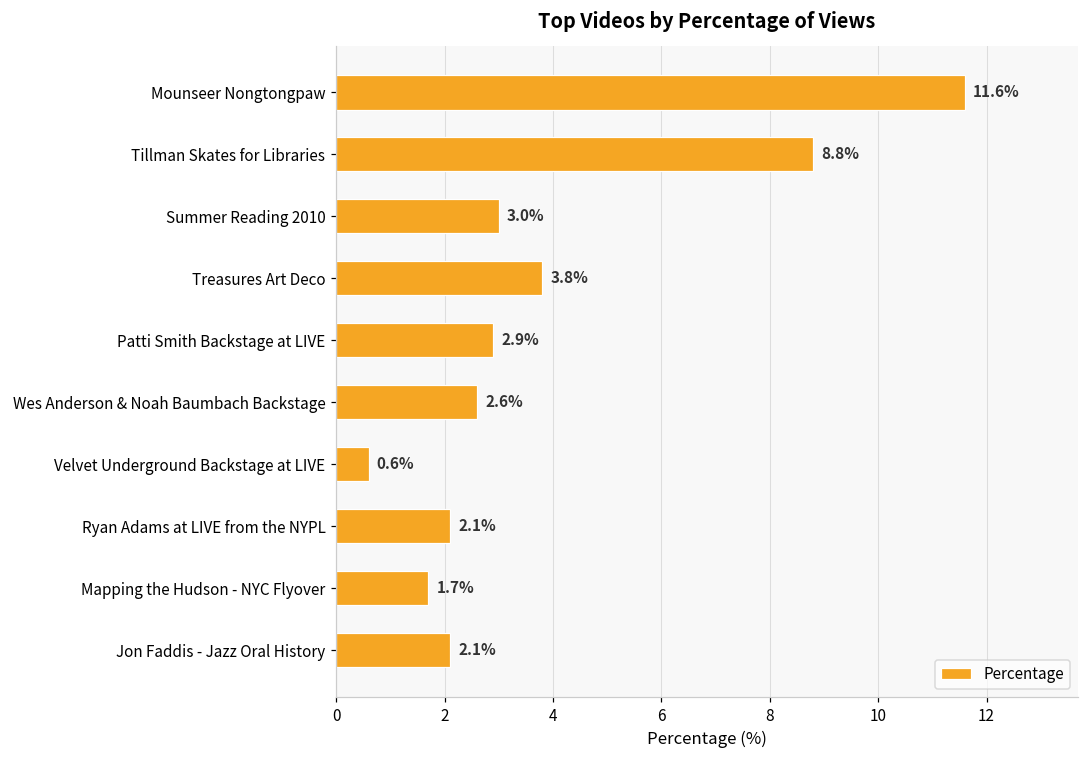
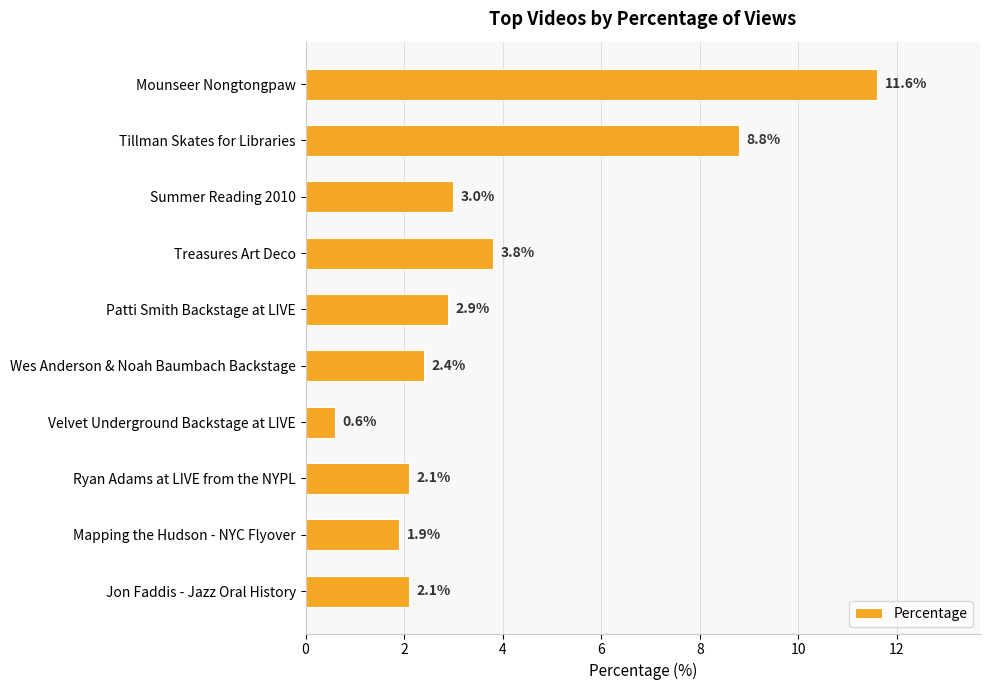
Wes Anderson & Noah Baumbach Backstage: 2.6% -> 2.4%
Mapping the Hudson - NYC Flyover: 1.7% -> 1.9%
